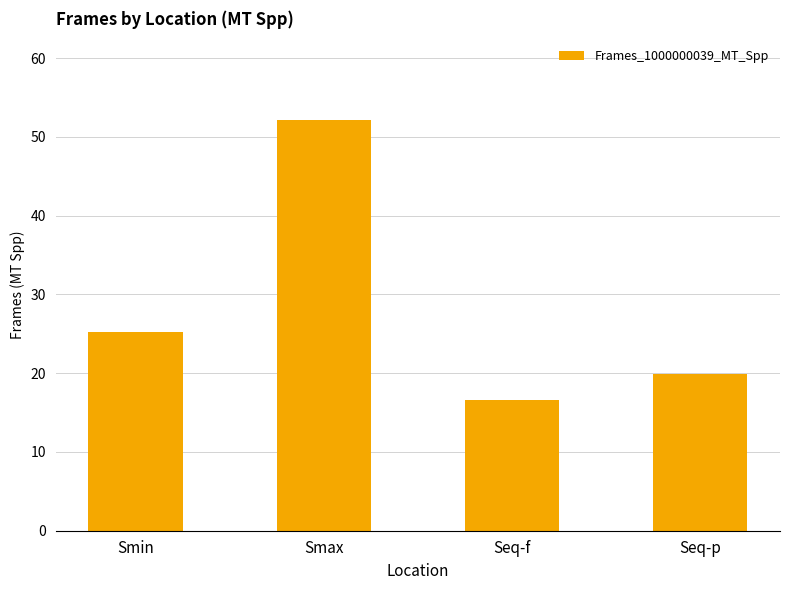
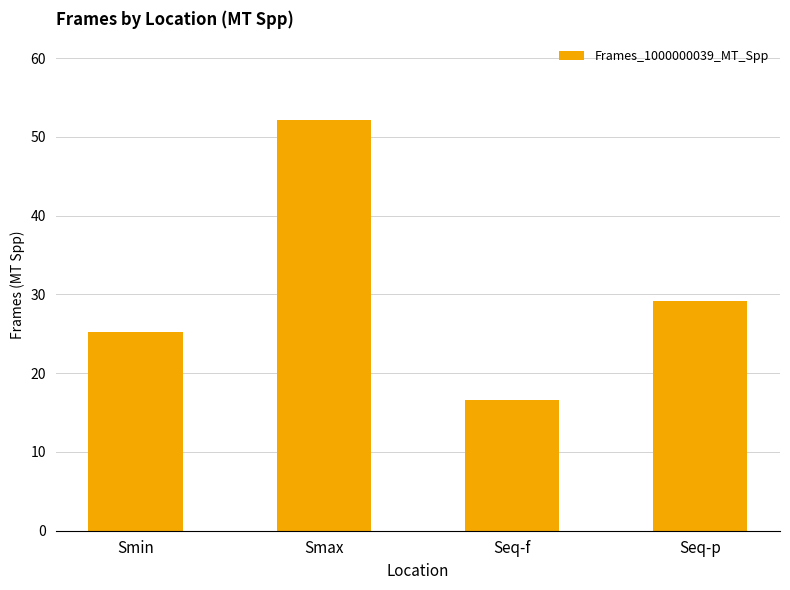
Seq-p: 20 -> 29
